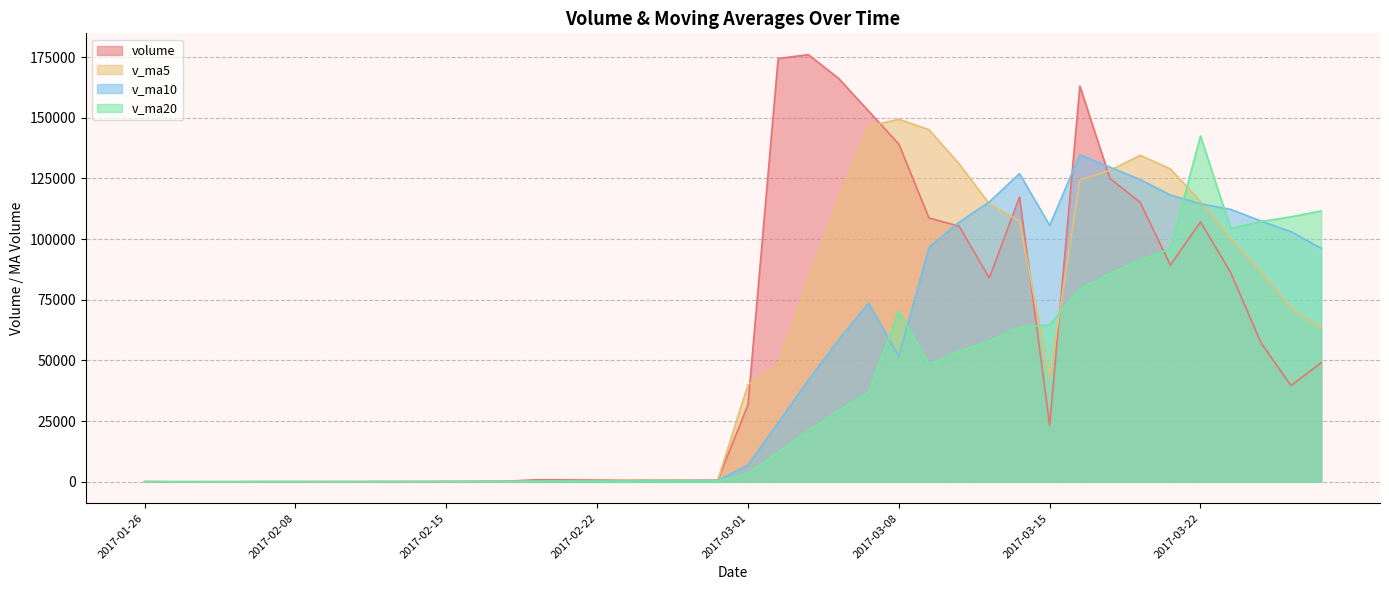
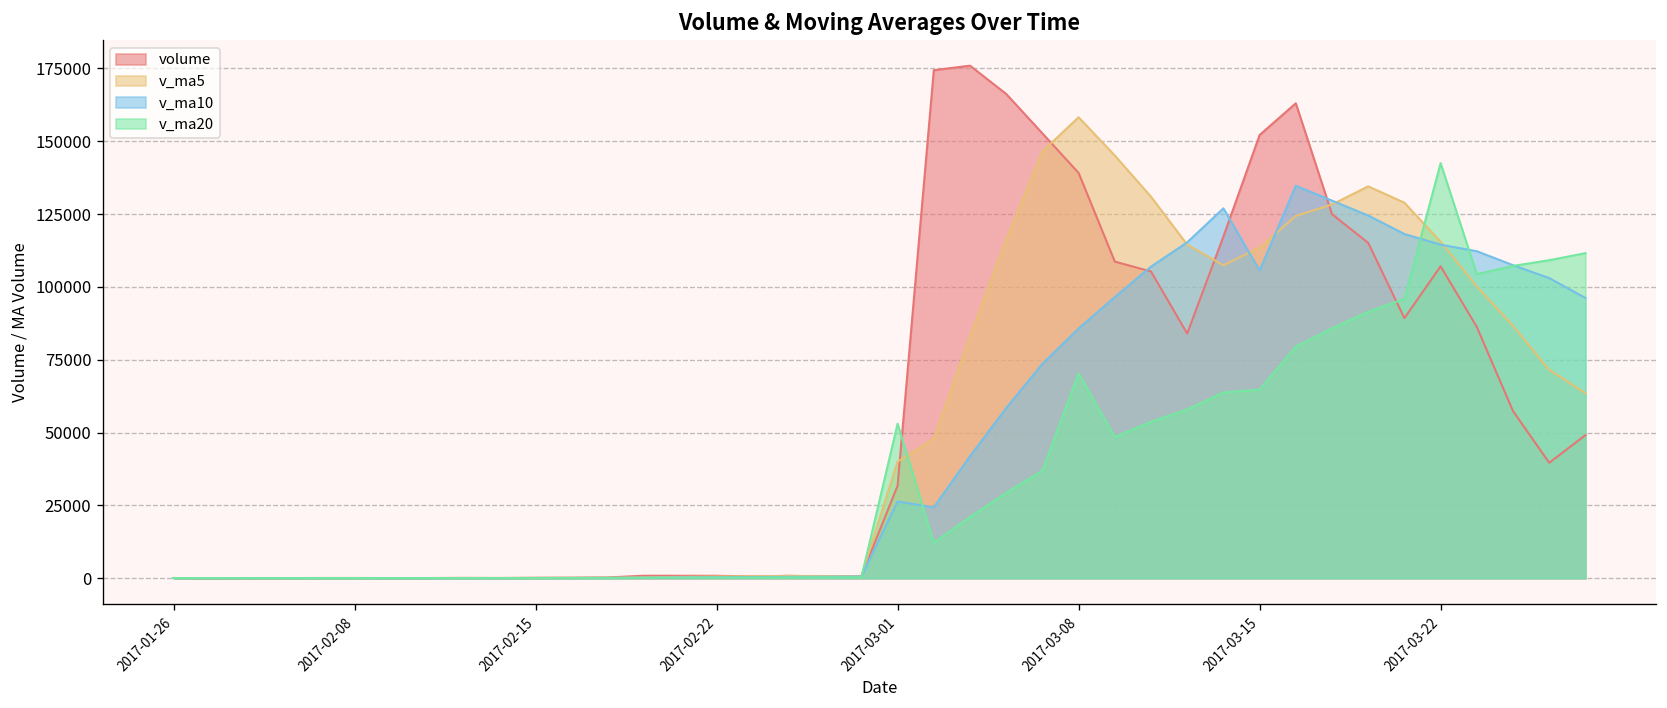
v_ma10, 2017-03-01: 7000 -> 26000
v_ma20, 2017-03-01: 3000 -> 53000
v_ma5, 2017-03-08: 149000 -> 158000
v_ma10, 2017-03-08: 52000 -> 86000
volume, 2017-03-15: 23000 -> 152000
v_ma5, 2017-03-15: 43000 -> 113000
